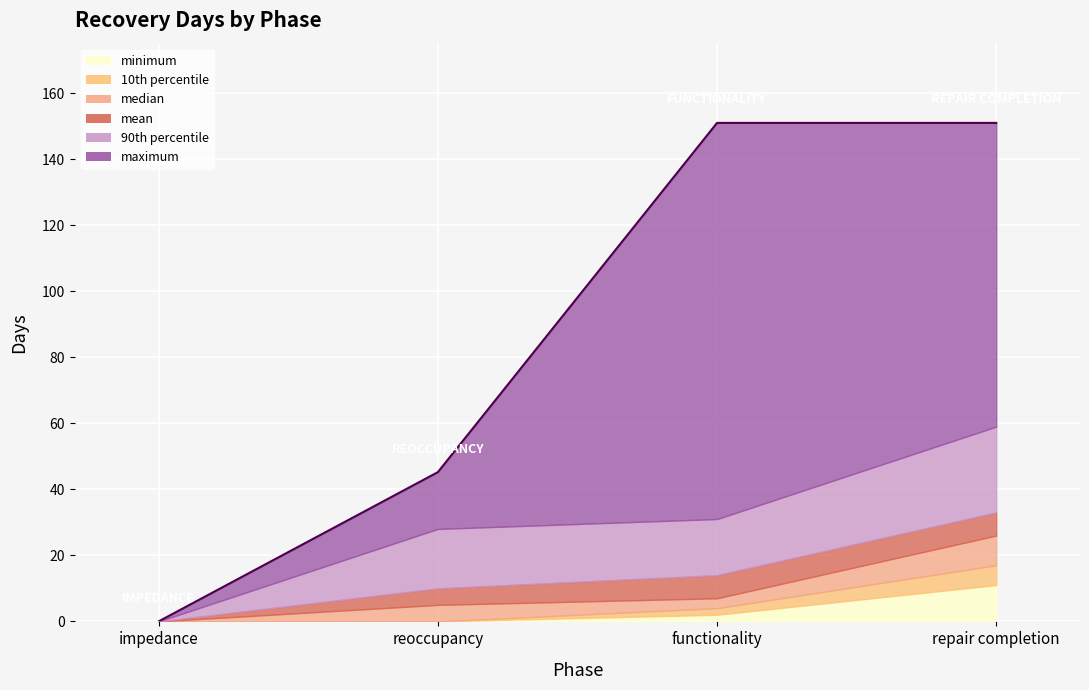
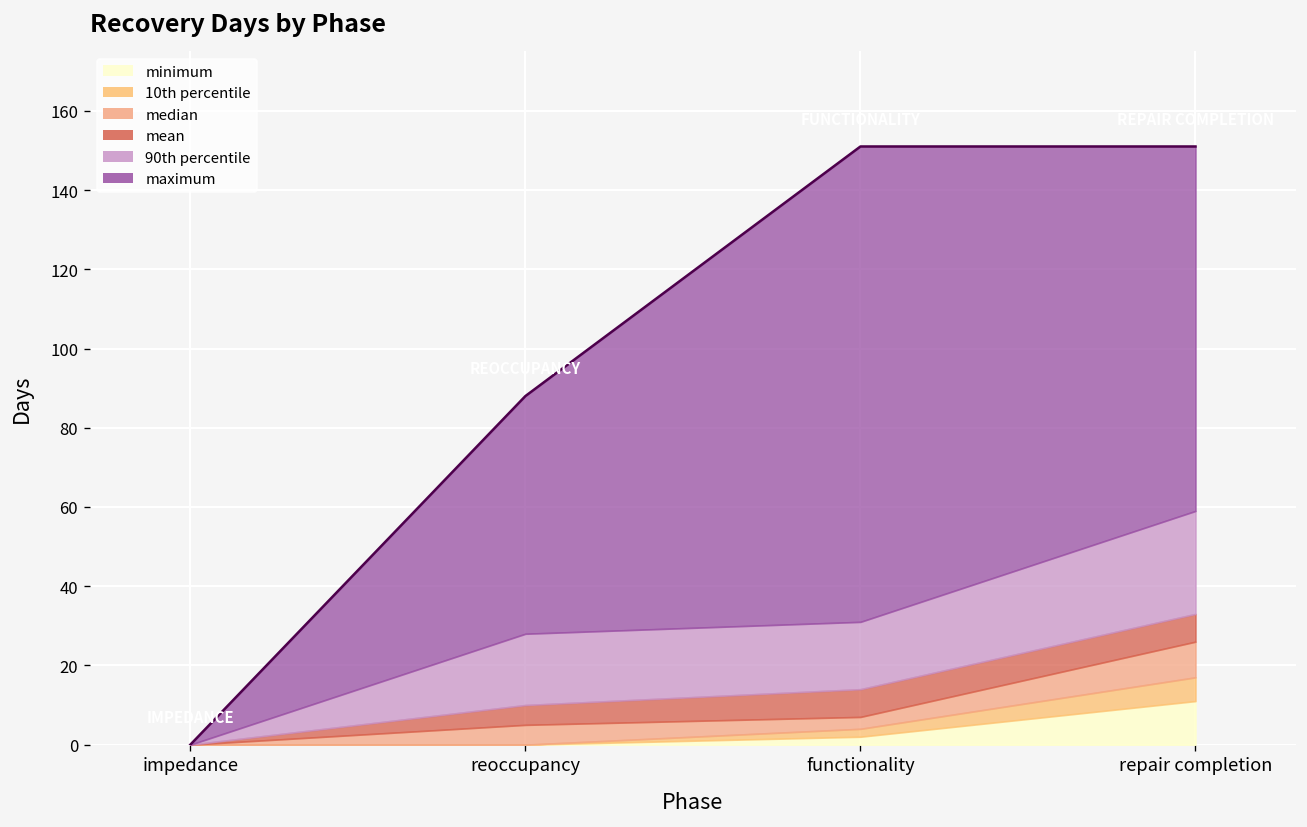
maximum, reoccupancy: 45 -> 88
